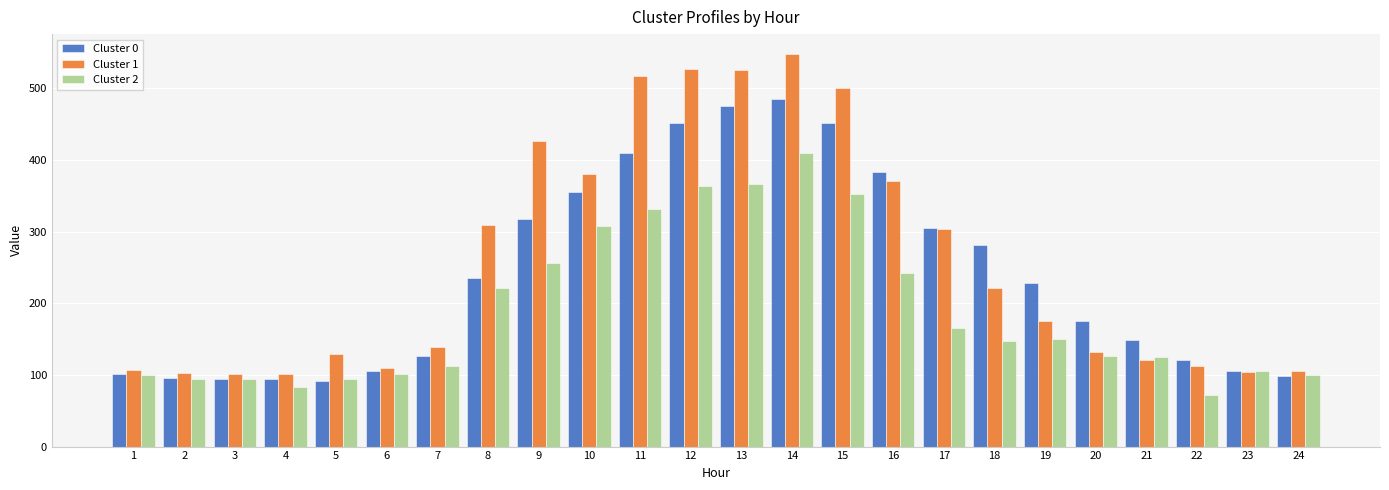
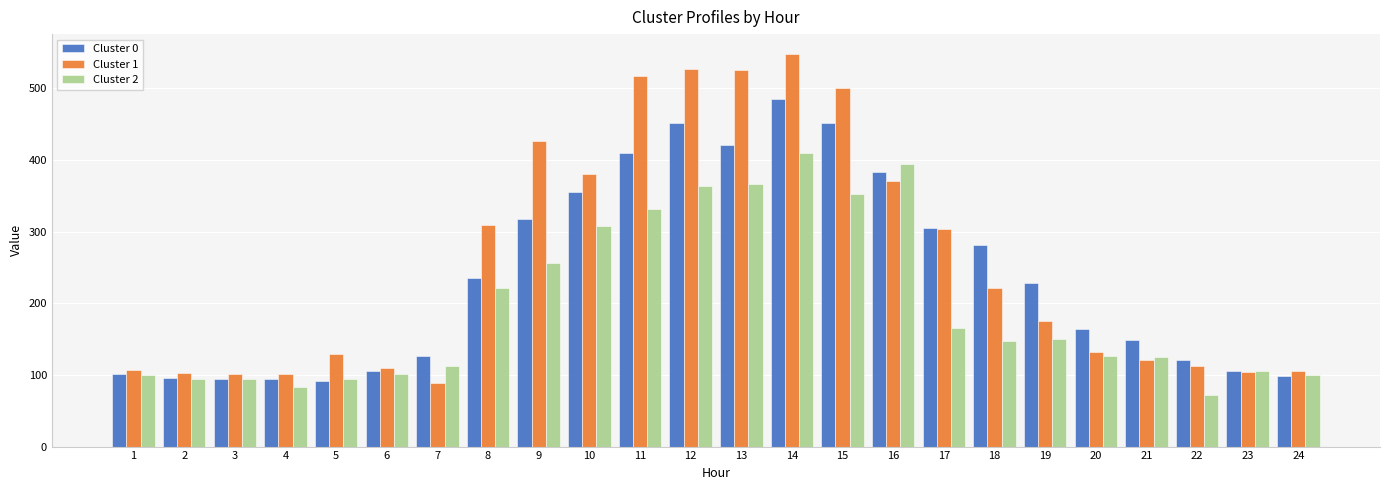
Cluster 1, 7: 140 -> 90
Cluster 0, 13: 470 -> 420
Cluster 2, 16: 240 -> 390
Cluster 0, 20: 180 -> 160
